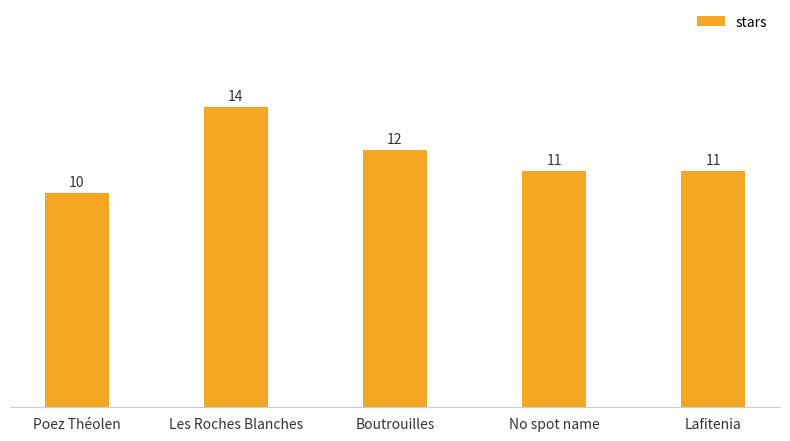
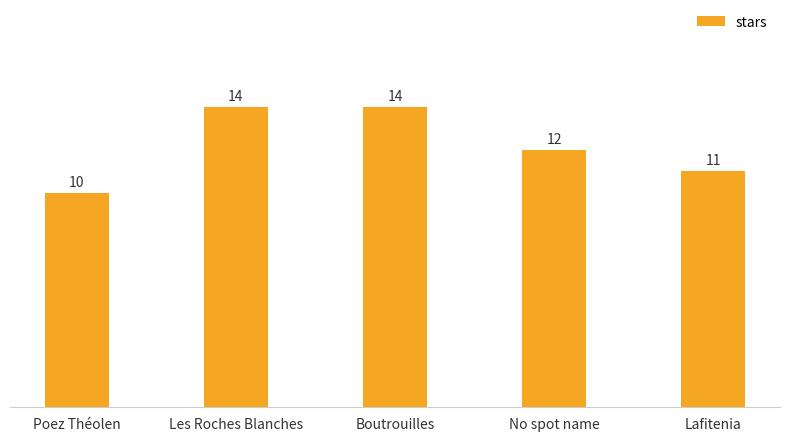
Boutrouilles: 12 -> 14
No spot name: 11 -> 12
